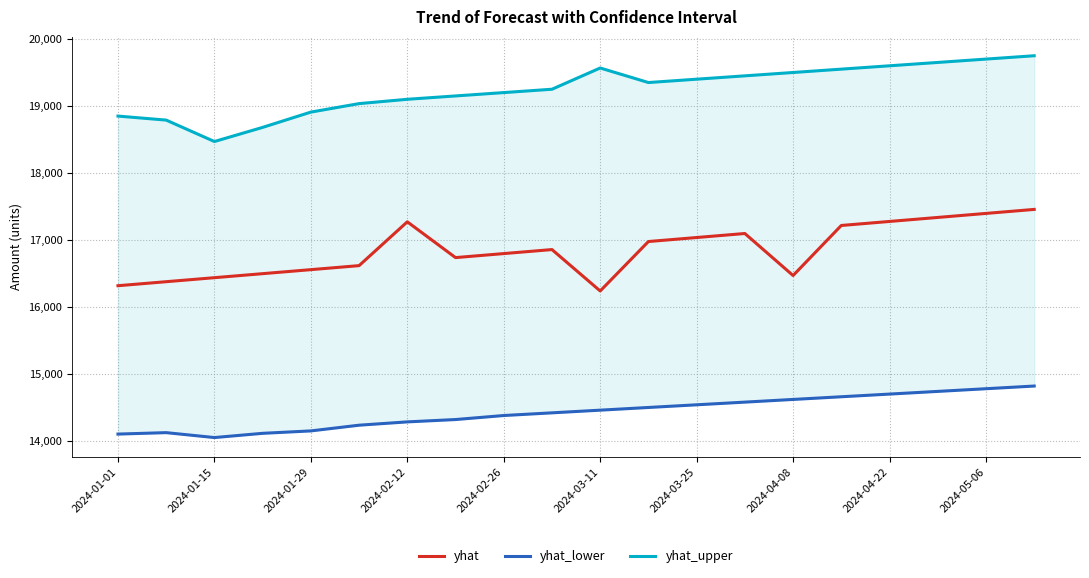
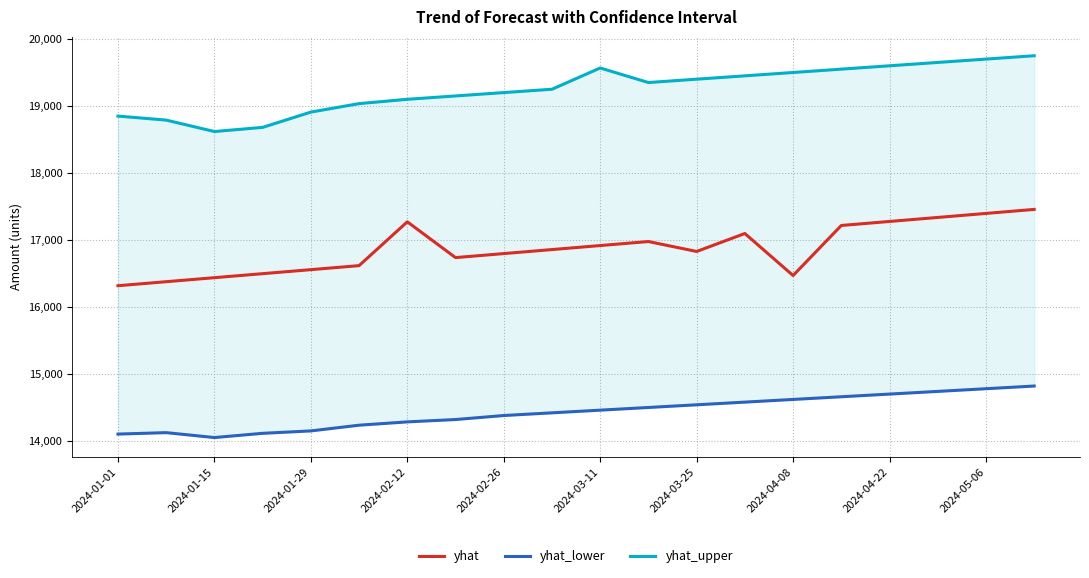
yhat_upper, 2024-01-15: 18,500 -> 18,600
yhat, 2024-03-11: 16,200 -> 16,900
yhat, 2024-03-25: 17,000 -> 16,800
